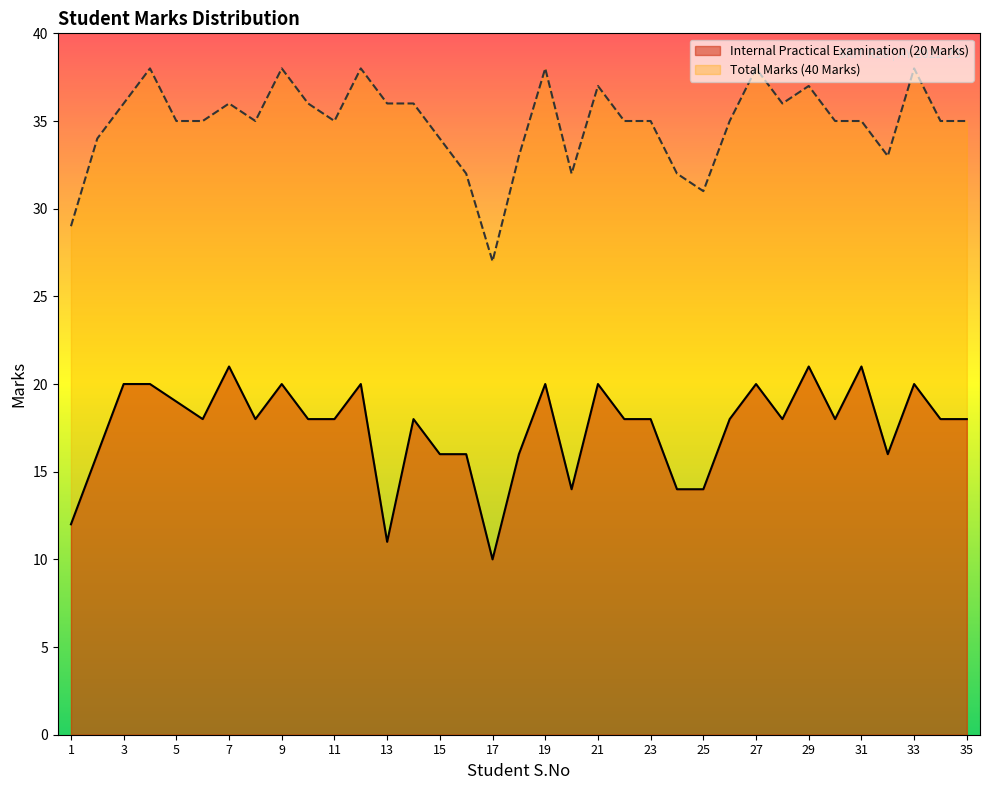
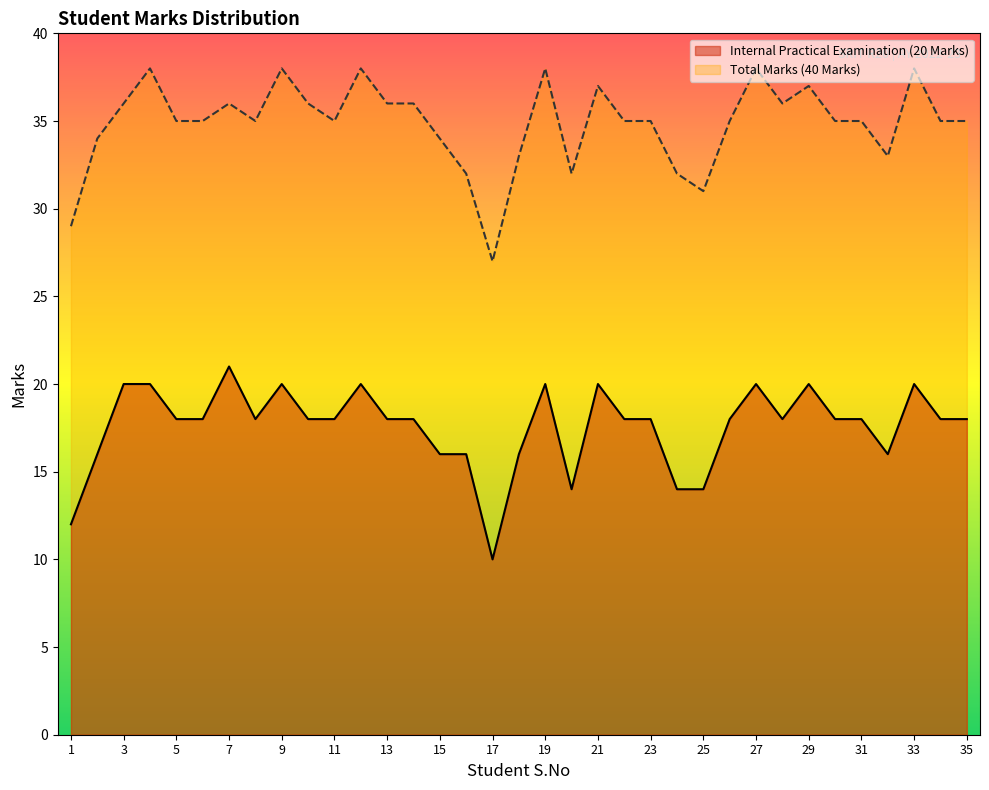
Internal Practical Examination (20 Marks), 5: 19 -> 18
Internal Practical Examination (20 Marks), 13: 11 -> 18
Internal Practical Examination (20 Marks), 29: 21 -> 20
Internal Practical Examination (20 Marks), 31: 21 -> 18
